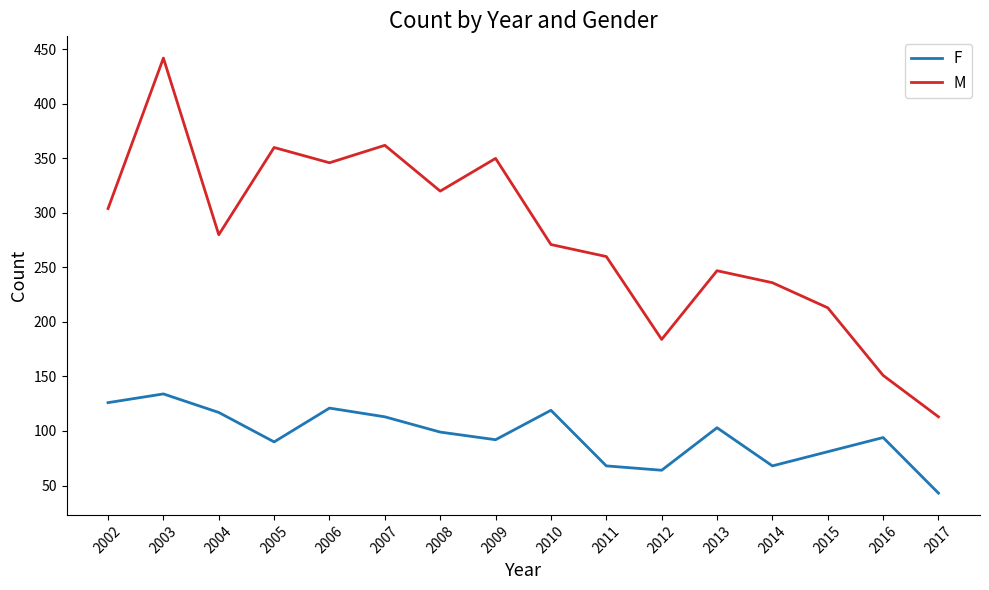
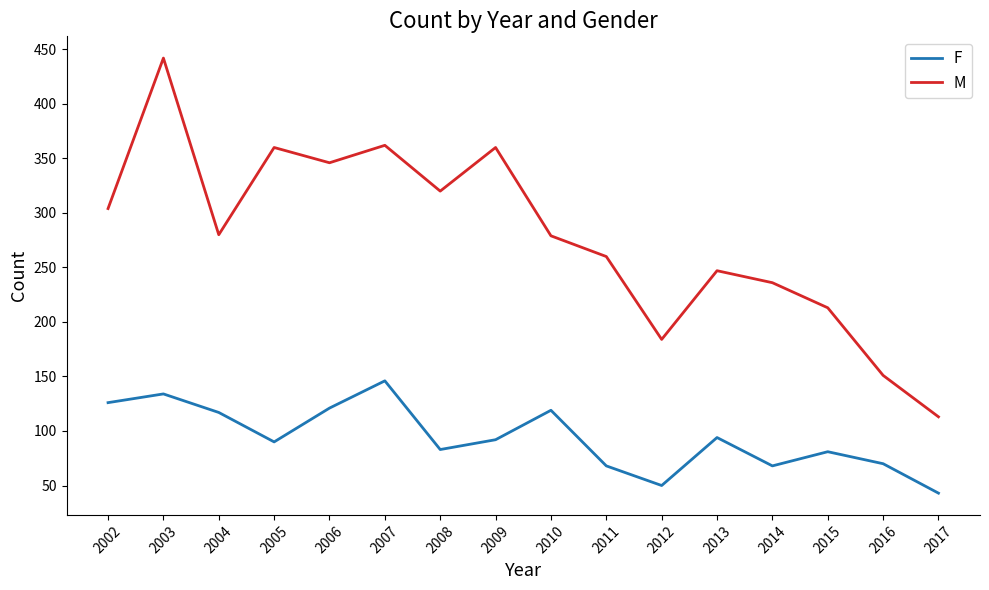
F, 2007: 113 -> 146
F, 2008: 99 -> 83
M, 2009: 350 -> 360
M, 2010: 271 -> 279
F, 2012: 64 -> 50
F, 2013: 103 -> 94
F, 2016: 94 -> 70
